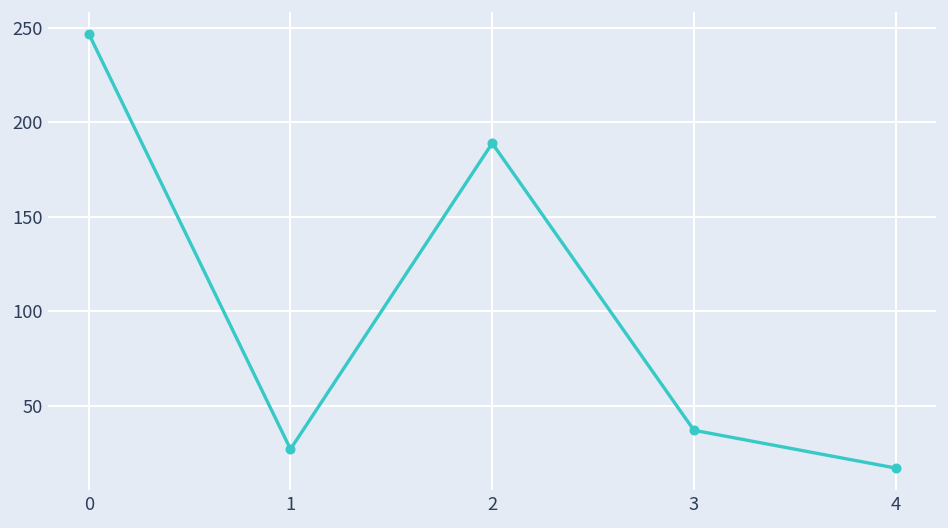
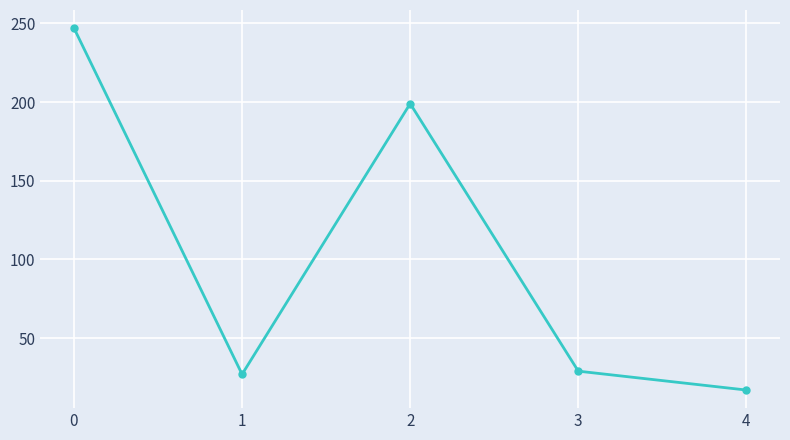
2: 189 -> 199
3: 37 -> 29
